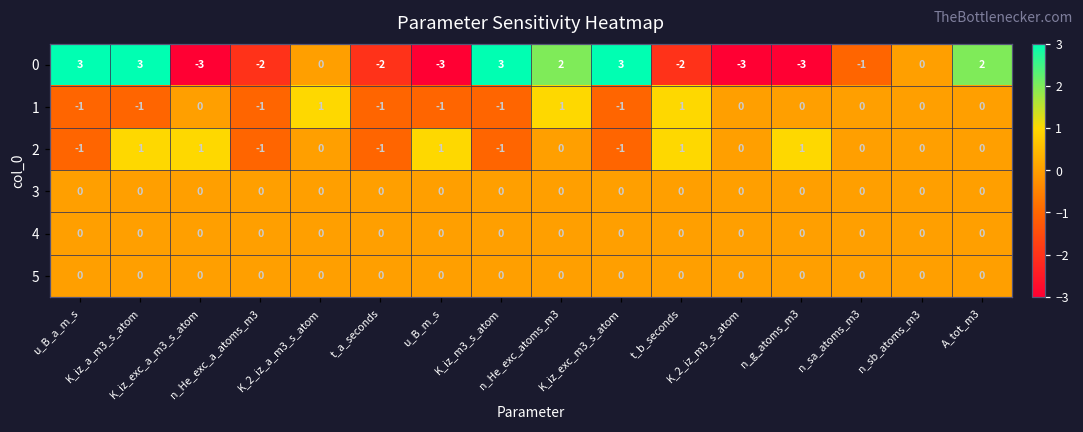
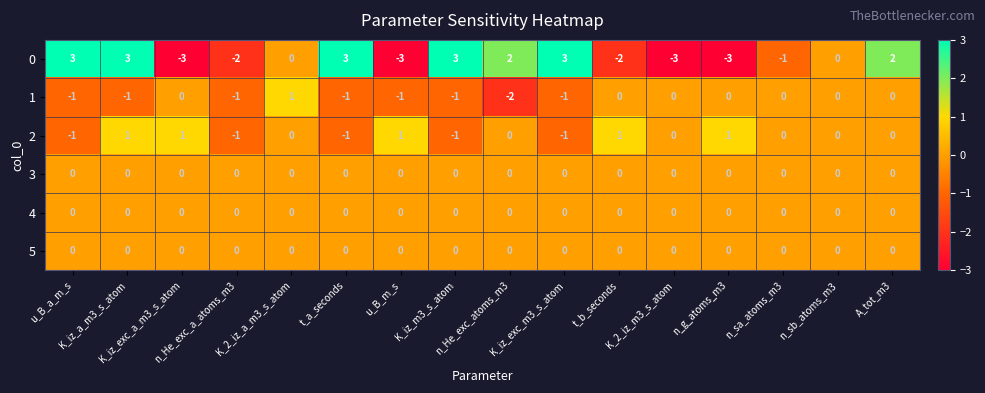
0, t_a_seconds: -2 -> 3
1, n_He_exc_atoms_m3: 1 -> -2
1, t_b_seconds: 1 -> 0
